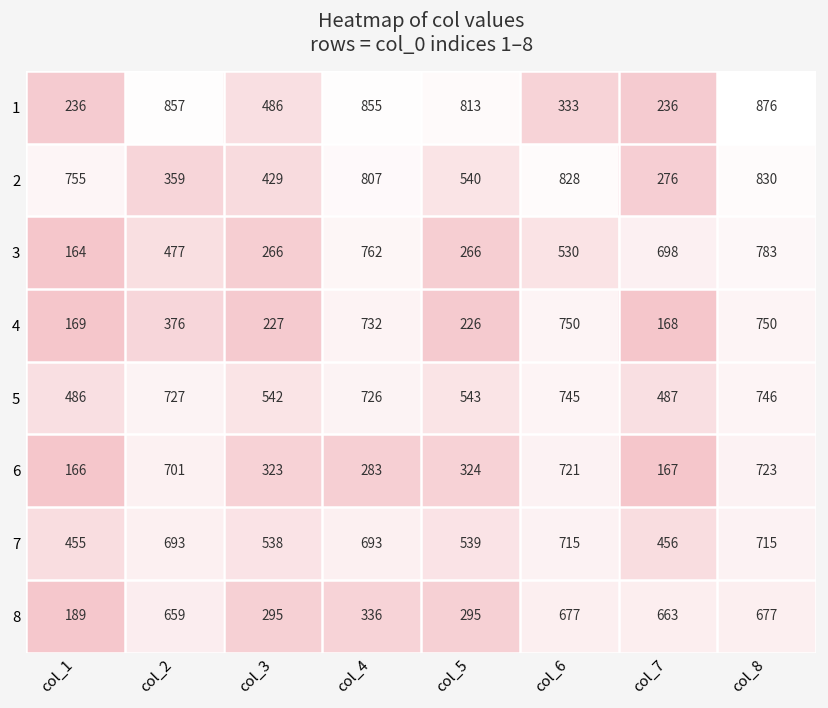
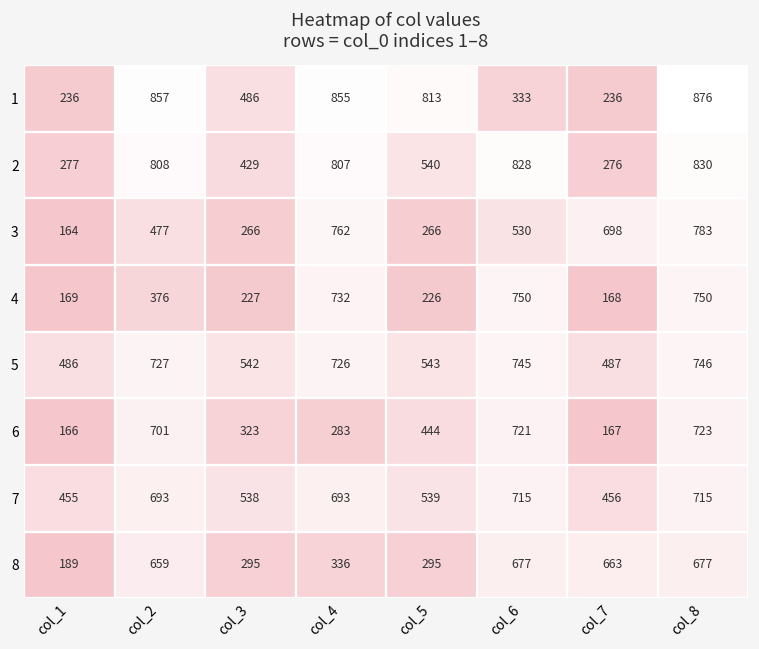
2, col_1: 755 -> 277
2, col_2: 359 -> 808
6, col_5: 324 -> 444
